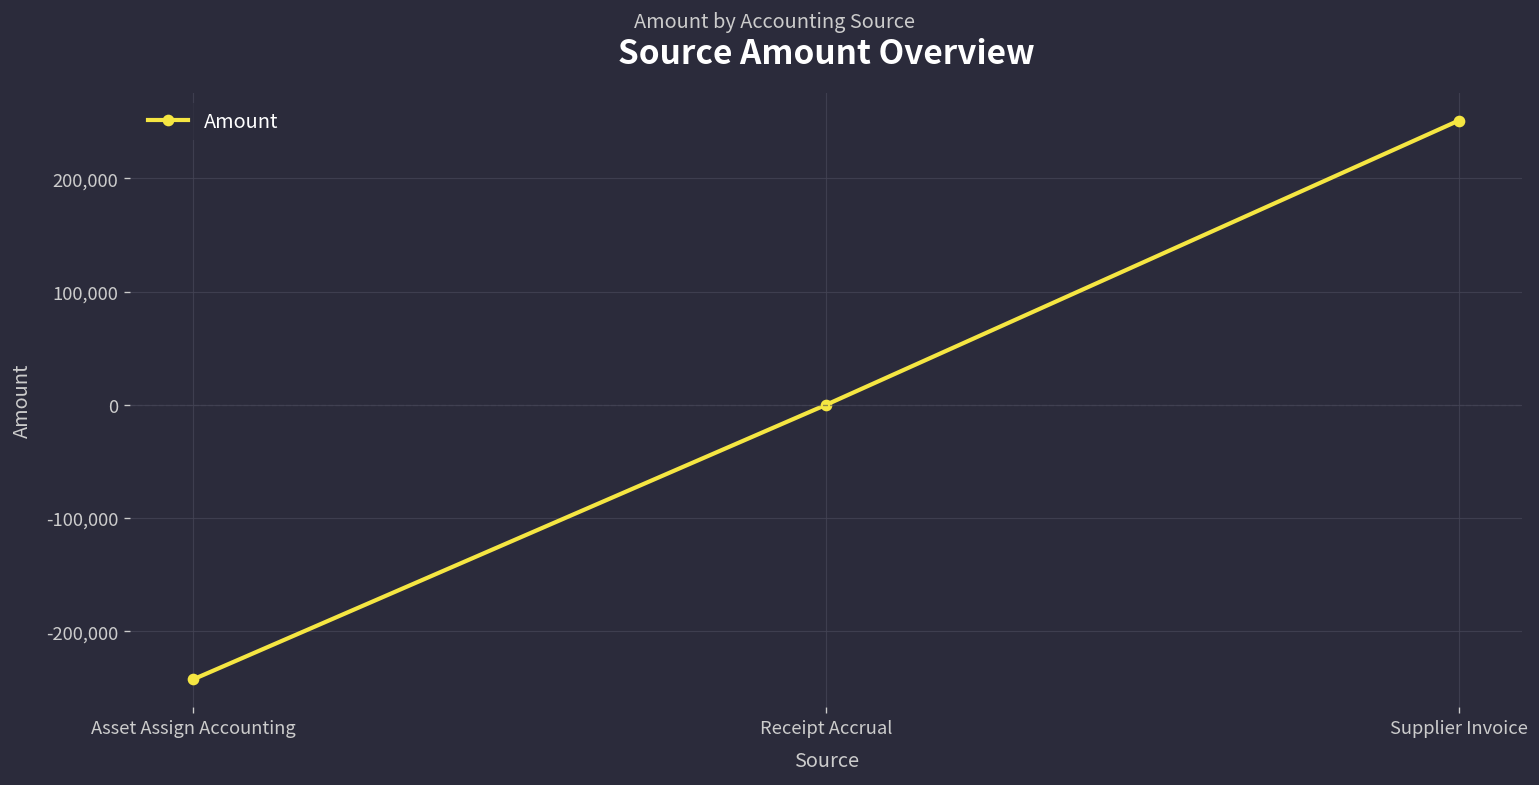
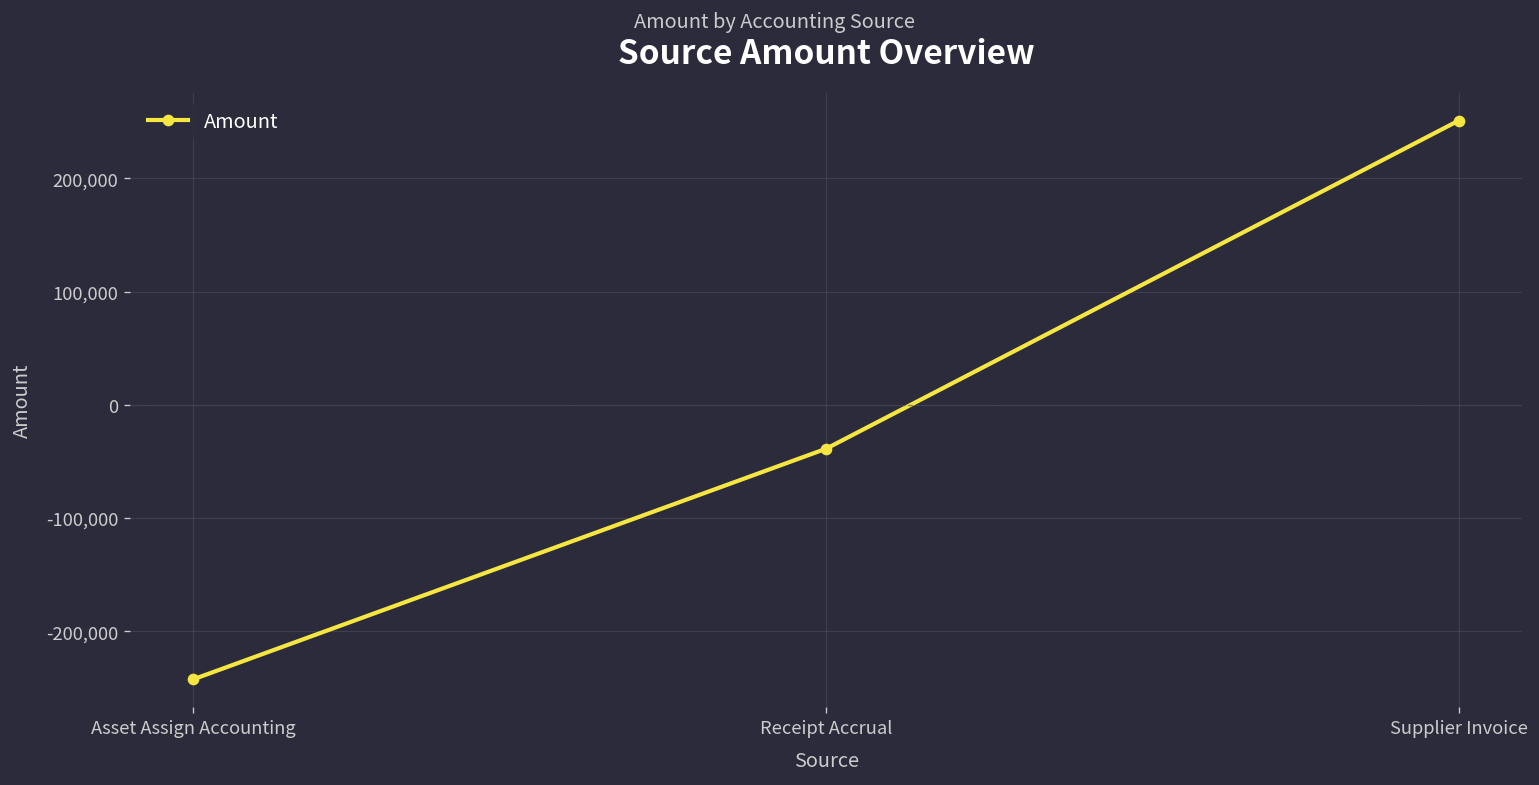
Receipt Accrual: 0 -> -40,000
